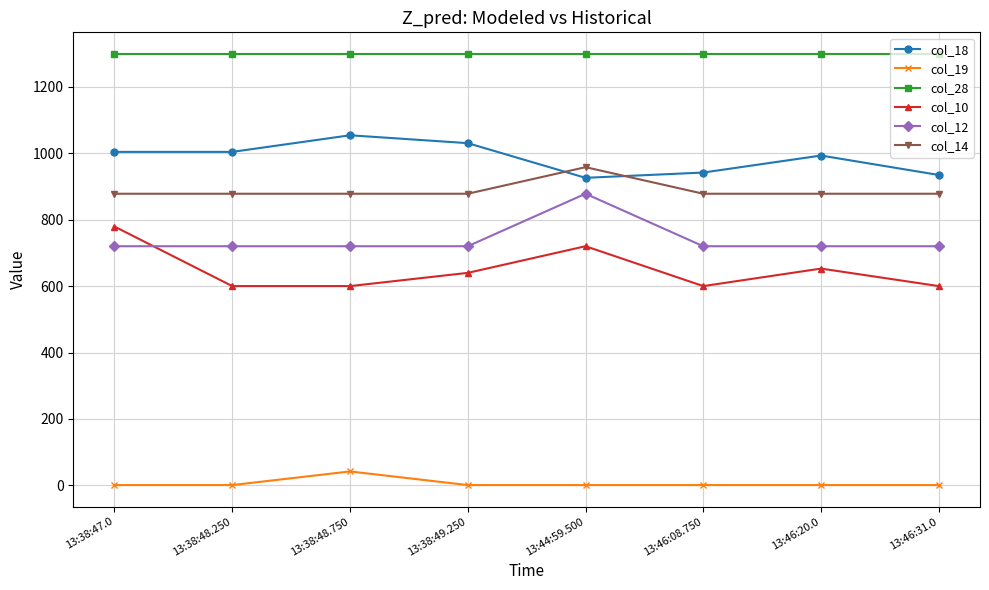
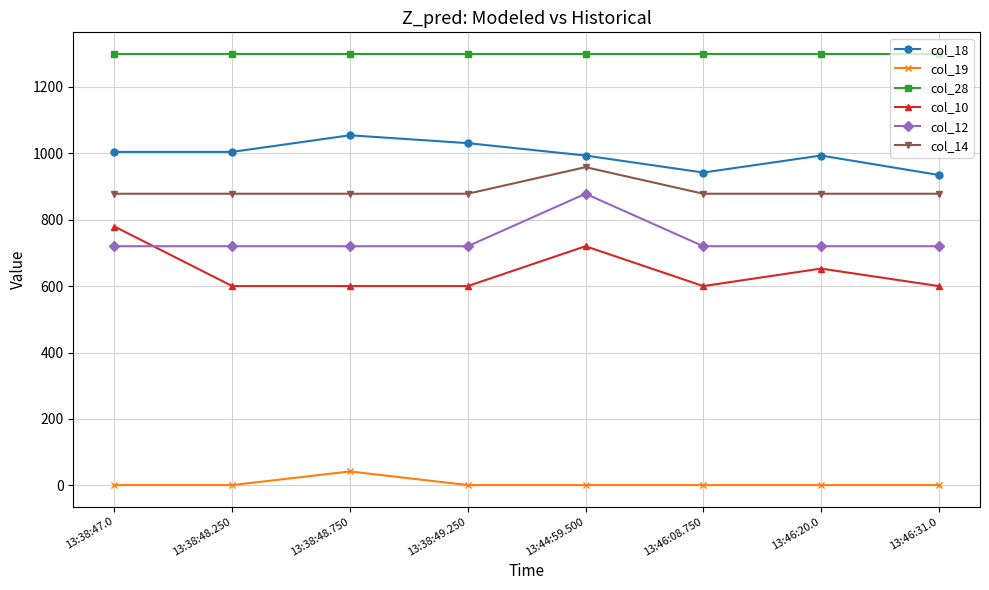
col_10, 13:38:49.250: 640 -> 600
col_18, 13:44:59.500: 930 -> 990
